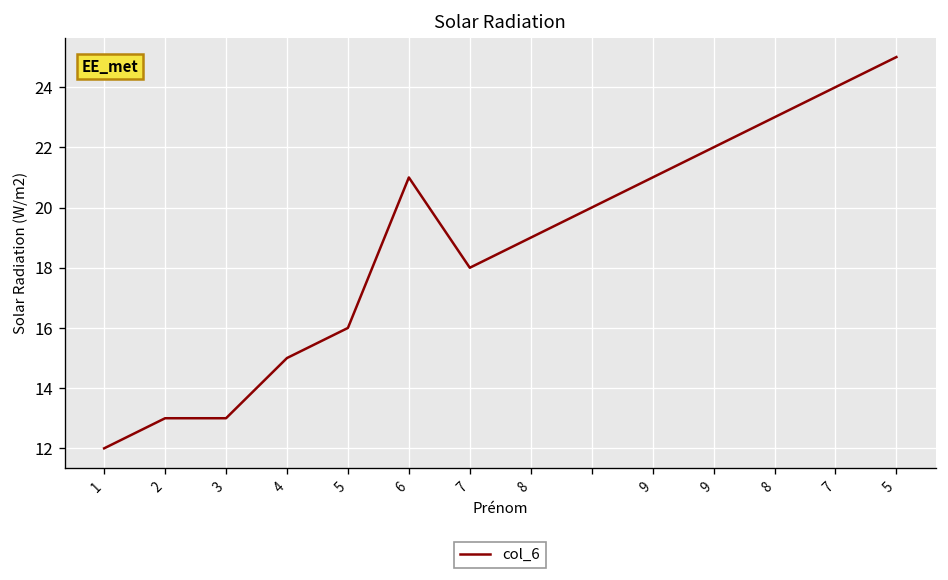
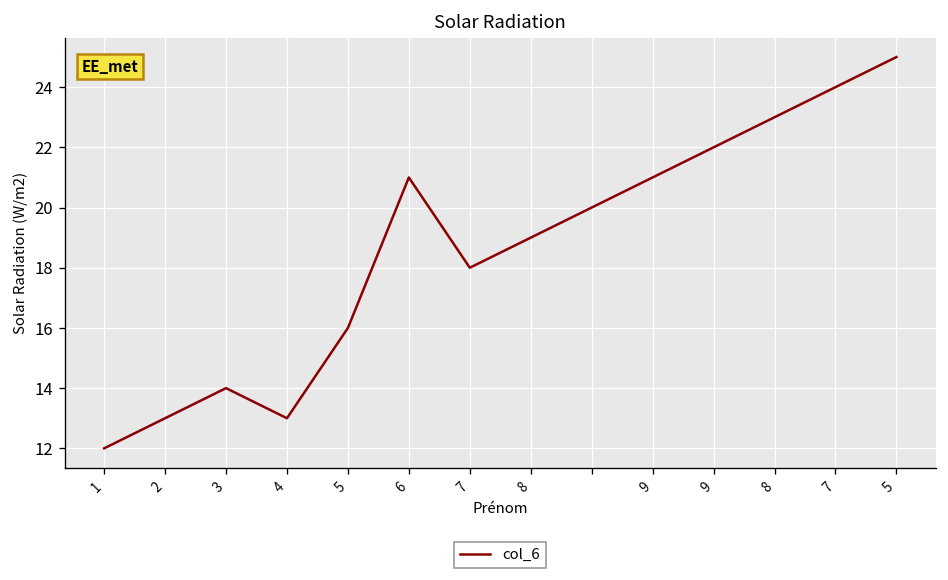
3: 13 -> 14
4: 15 -> 13
